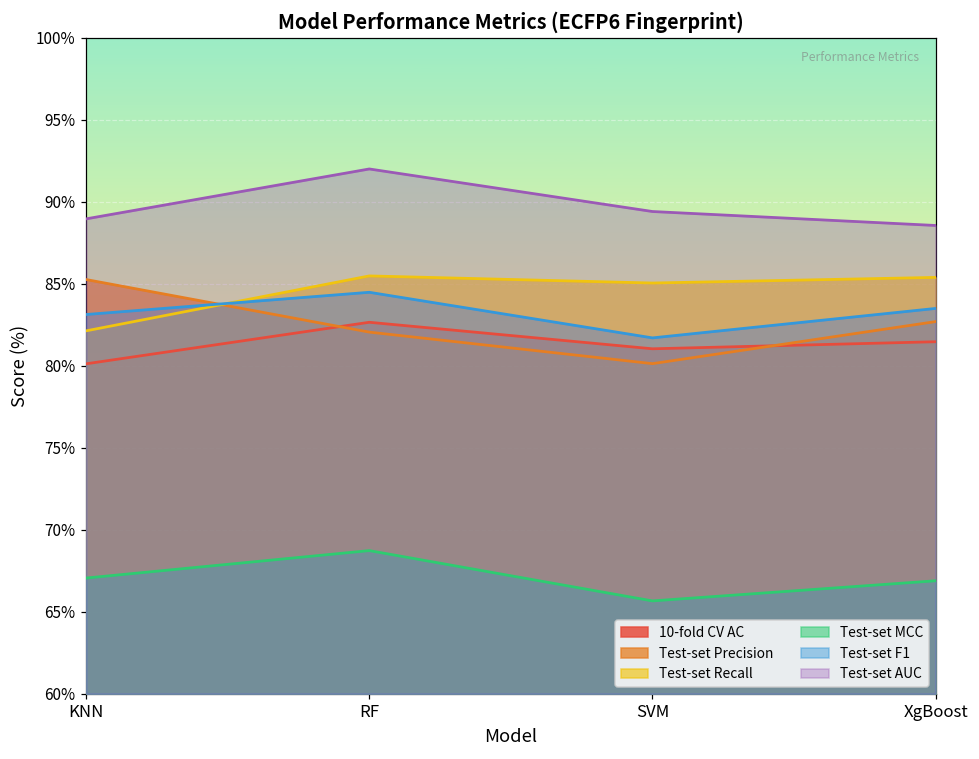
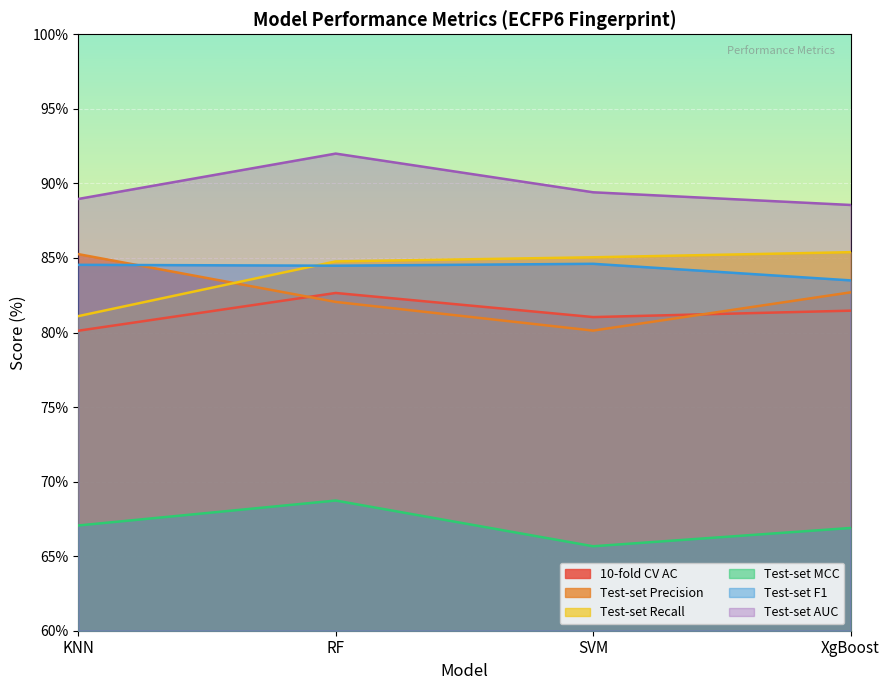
Test-set Recall, KNN: 82.1% -> 81.1%
Test-set F1, KNN: 83.1% -> 84.5%
Test-set Recall, RF: 85.5% -> 84.8%
Test-set F1, SVM: 81.7% -> 84.6%
